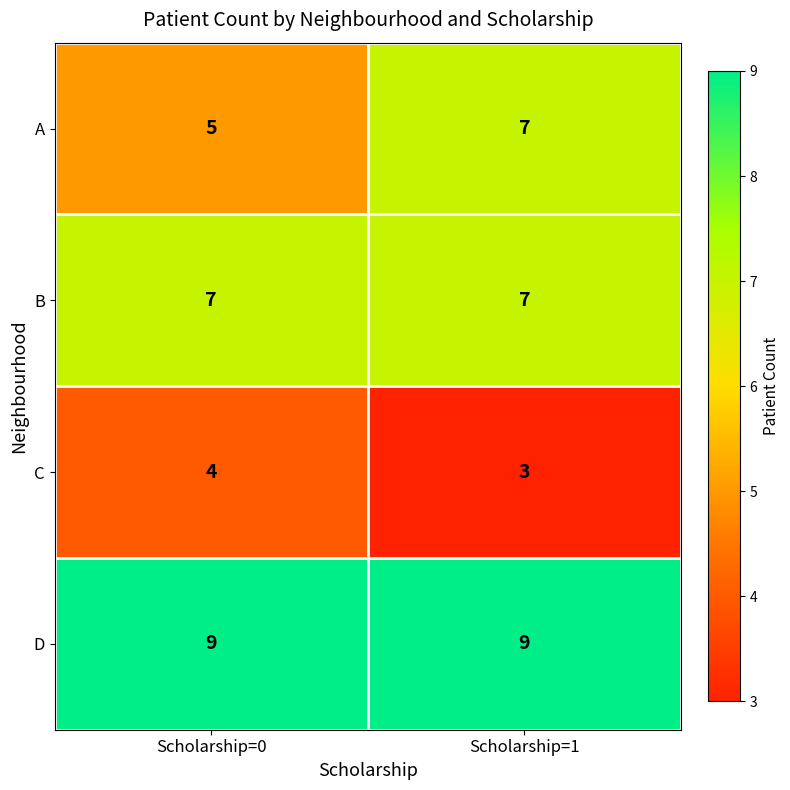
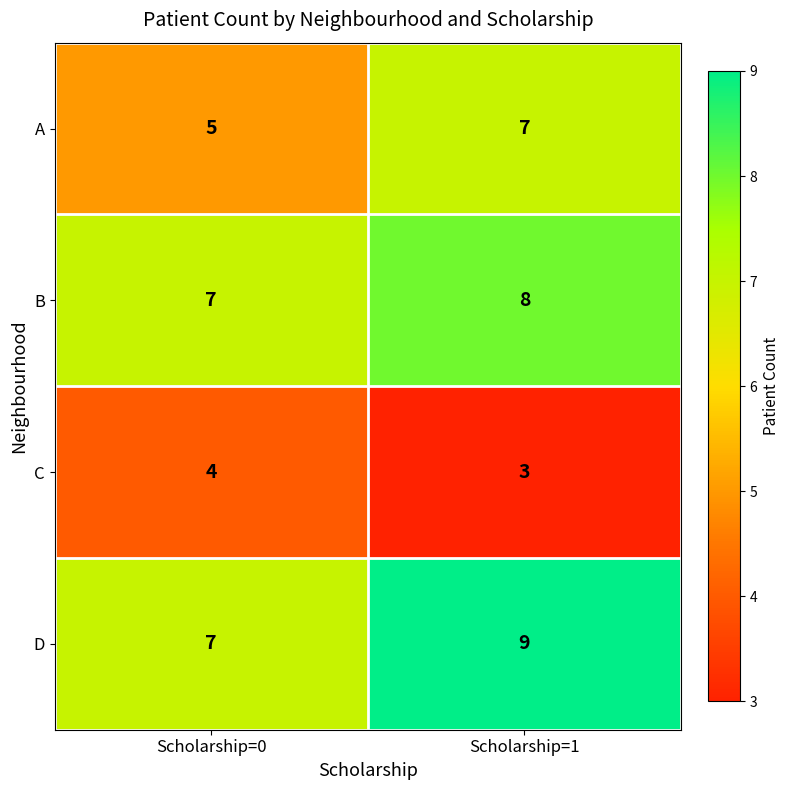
B, Scholarship=1: 7 -> 8
D, Scholarship=0: 9 -> 7
